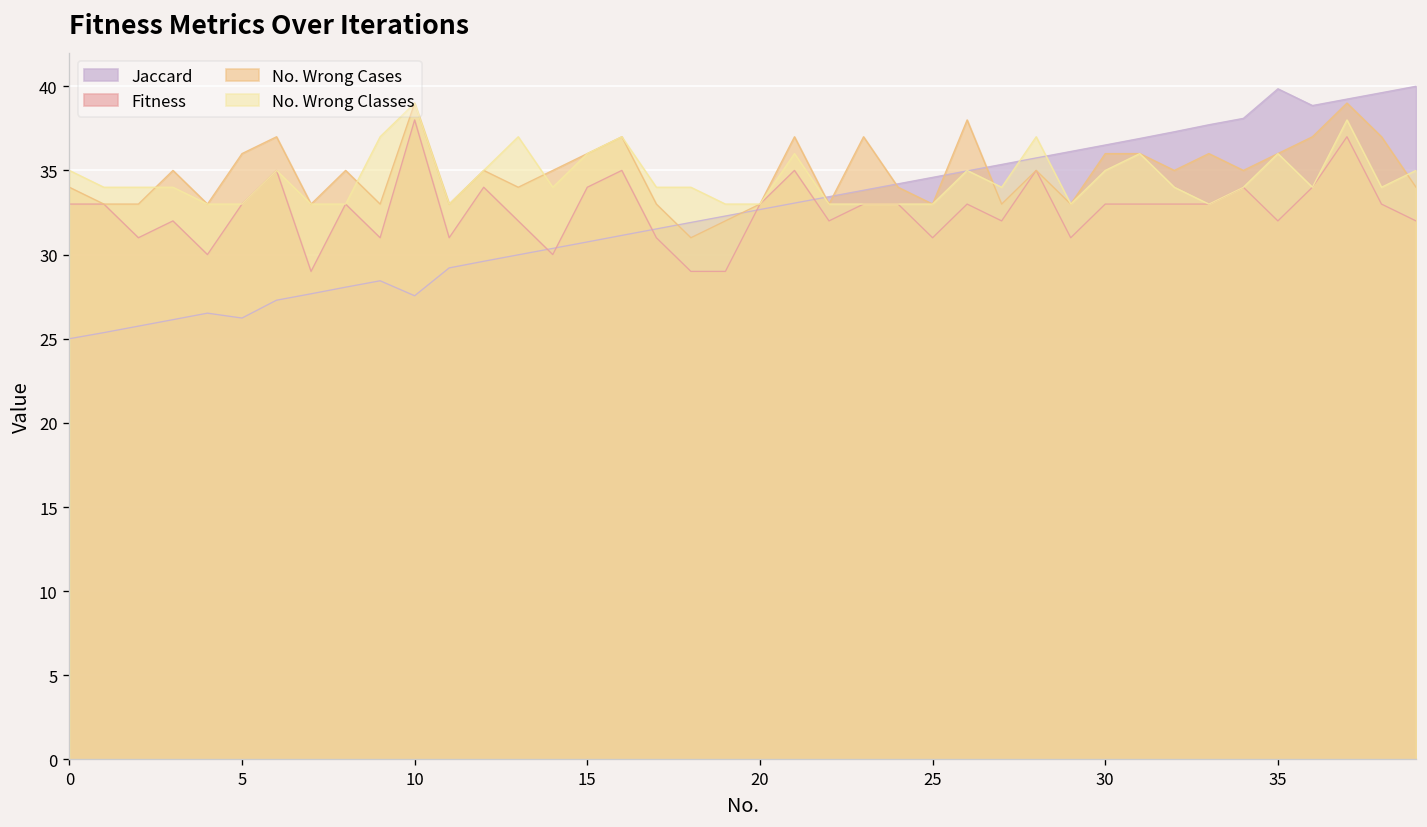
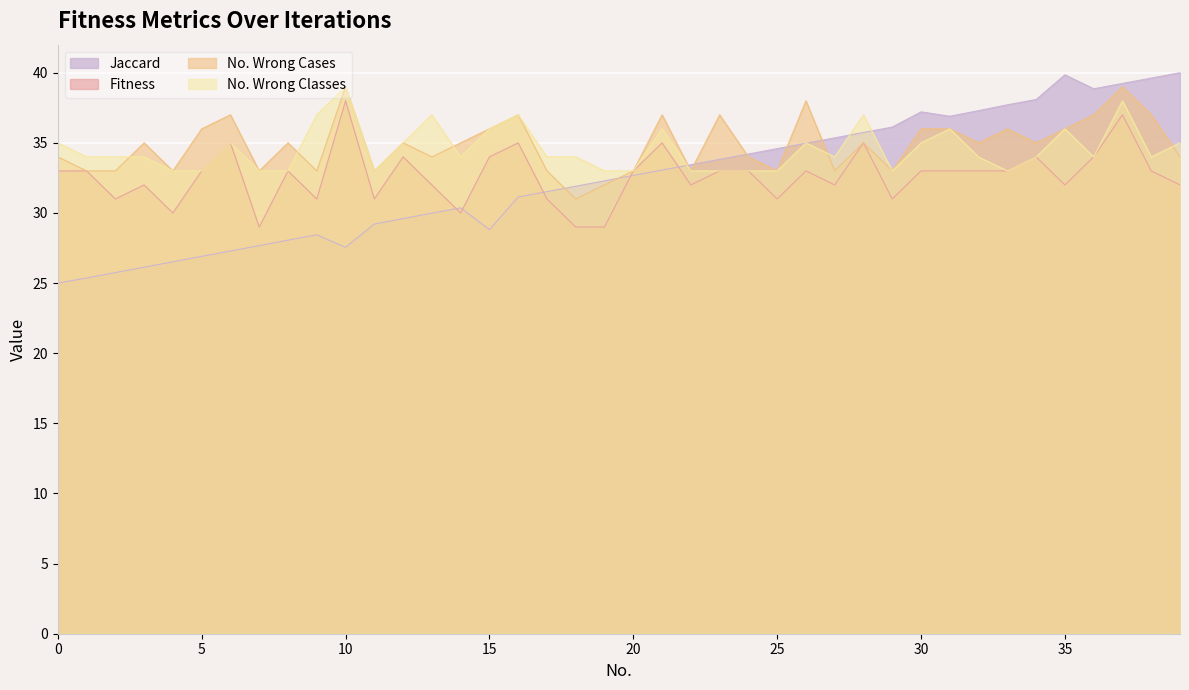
Jaccard, 5: 26.2 -> 26.9
Jaccard, 15: 30.7 -> 28.8
Jaccard, 30: 36.5 -> 37.2
